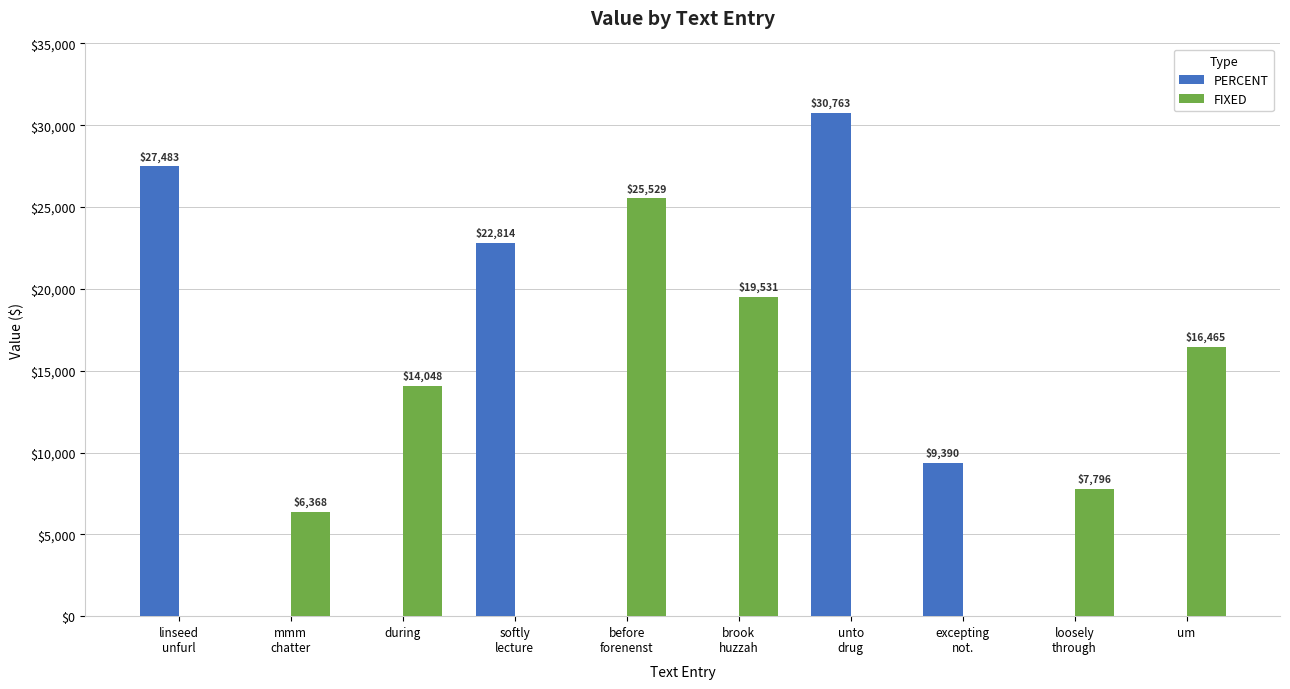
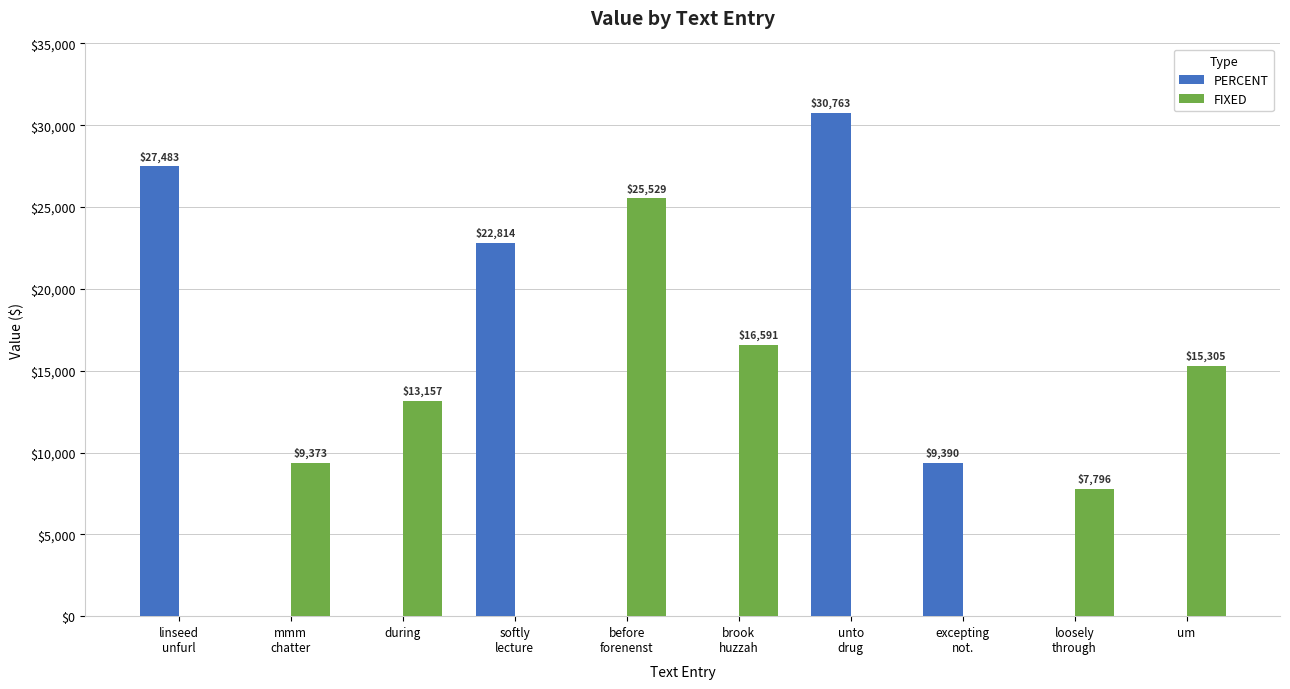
FIXED, mmm chatter: $6,368 -> $9,373
FIXED, during: $14,048 -> $13,157
FIXED, brook huzzah: $19,531 -> $16,591
FIXED, um: $16,465 -> $15,305
